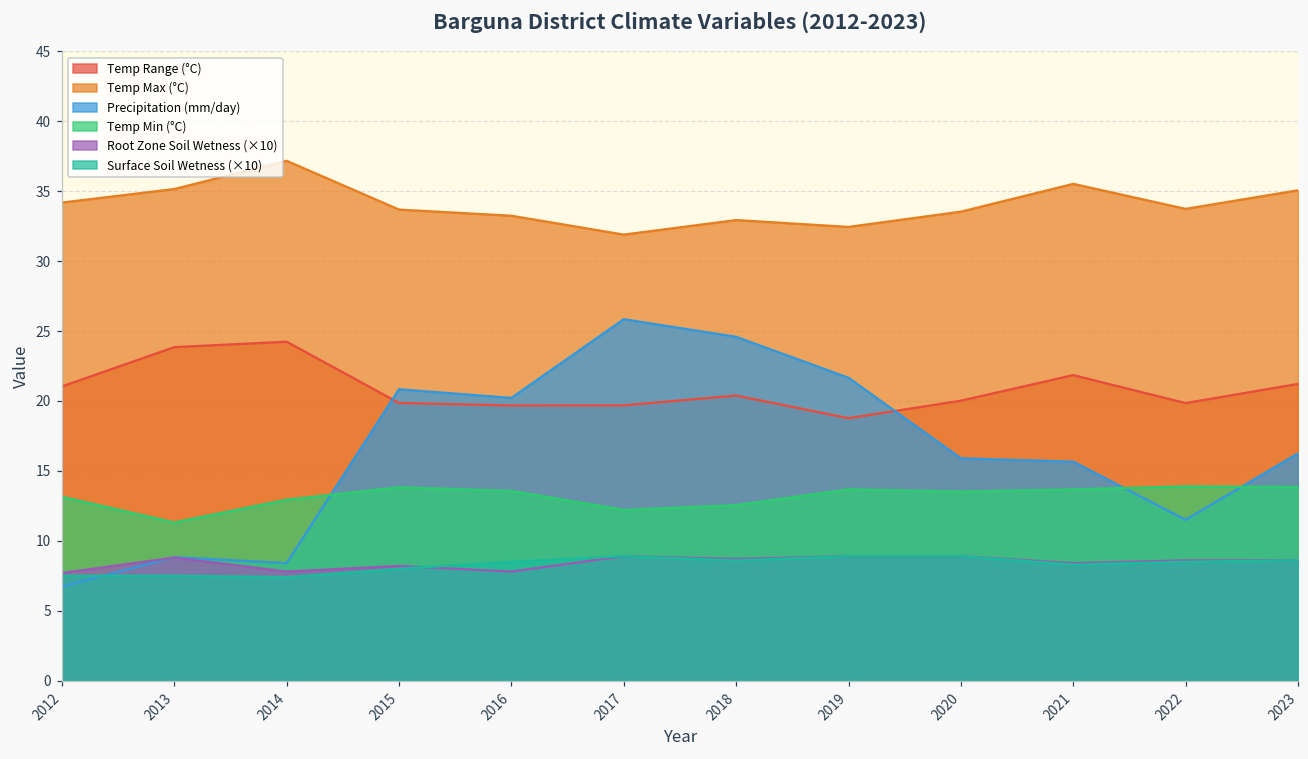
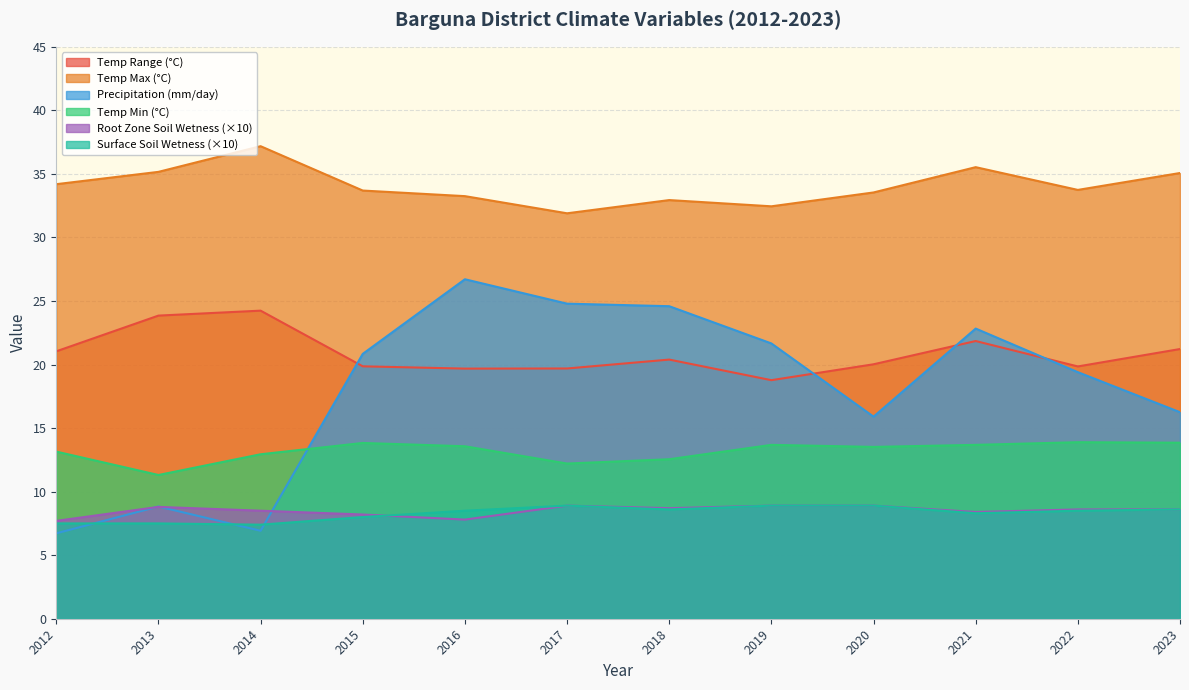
Precipitation (mm/day), 2014: 8.4 -> 6.9
Root Zone Soil Wetness (×10), 2014: 7.8 -> 8.5
Precipitation (mm/day), 2016: 20.2 -> 26.7
Precipitation (mm/day), 2017: 25.9 -> 24.8
Precipitation (mm/day), 2021: 15.7 -> 22.8
Precipitation (mm/day), 2022: 11.5 -> 19.4
